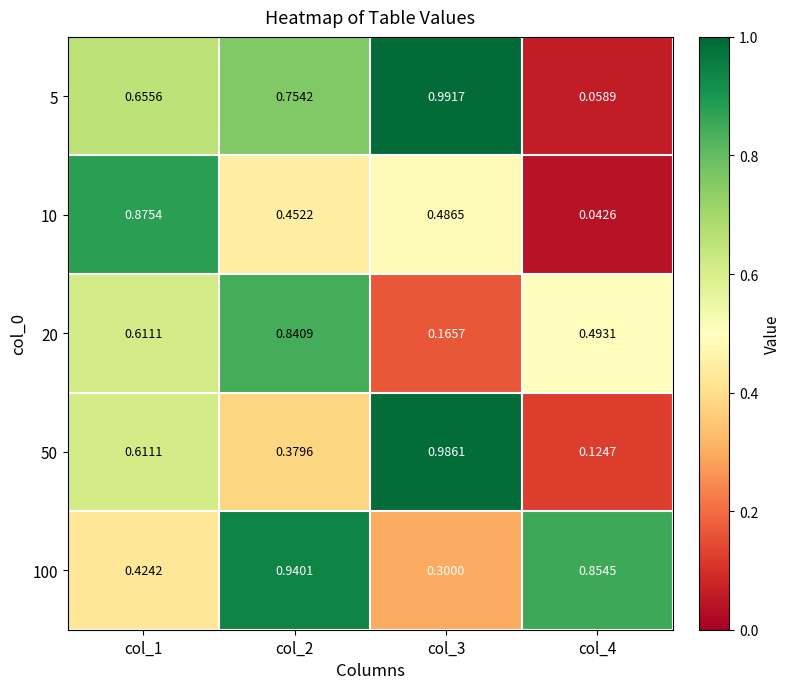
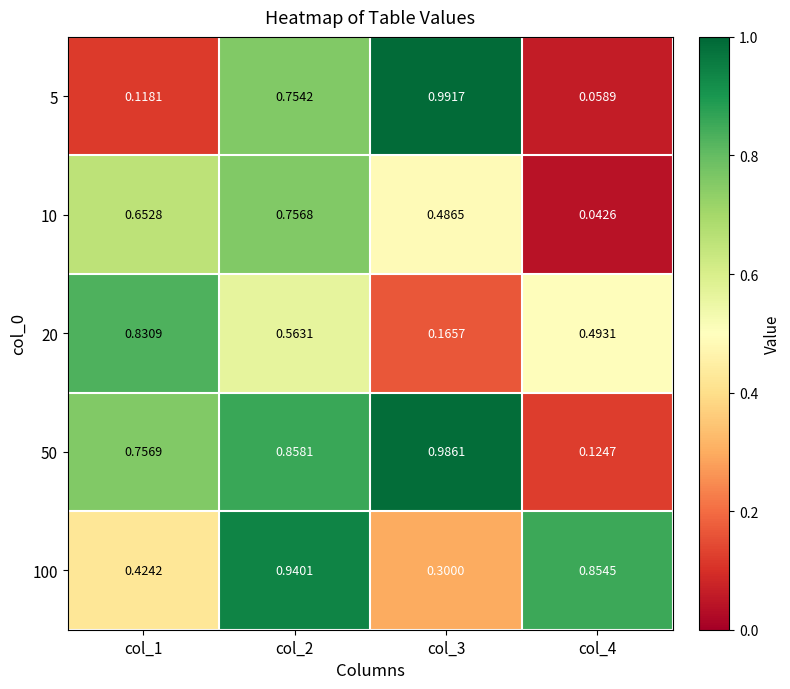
5, col_1: 0.6556 -> 0.1181
10, col_1: 0.8754 -> 0.6528
10, col_2: 0.4522 -> 0.7568
20, col_1: 0.6111 -> 0.8309
20, col_2: 0.8409 -> 0.5631
50, col_1: 0.6111 -> 0.7569
50, col_2: 0.3796 -> 0.8581
